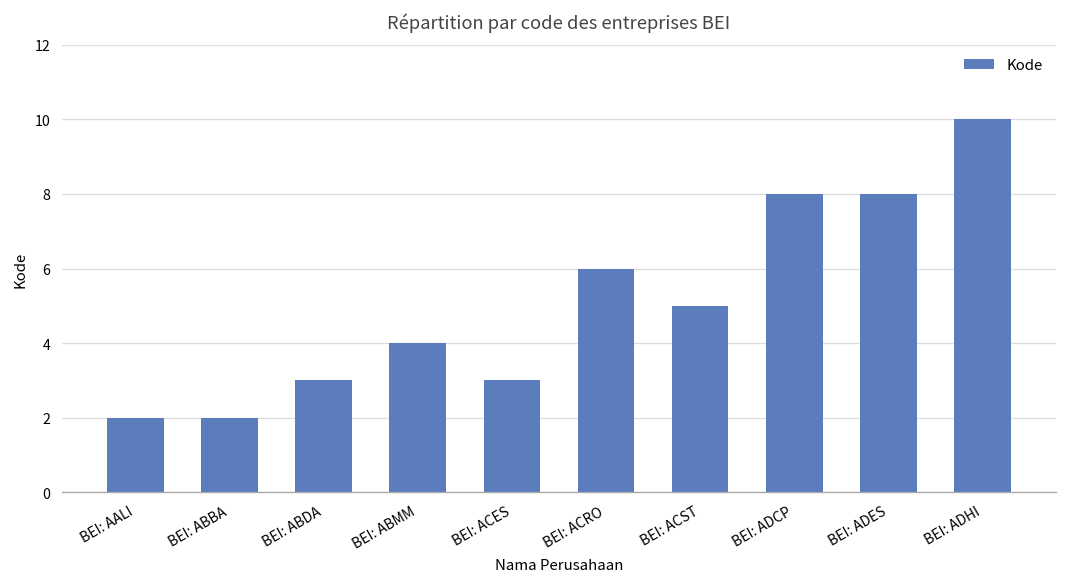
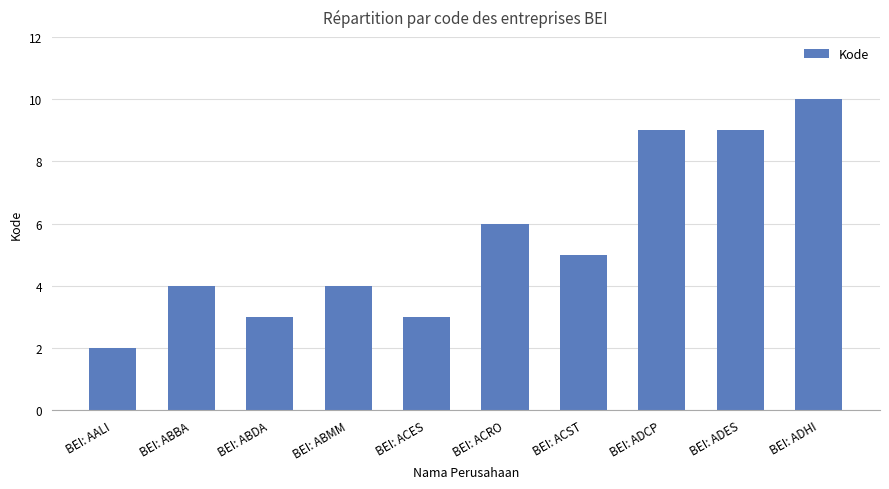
BEI: ABBA: 2 -> 4
BEI: ADCP: 8 -> 9
BEI: ADES: 8 -> 9
